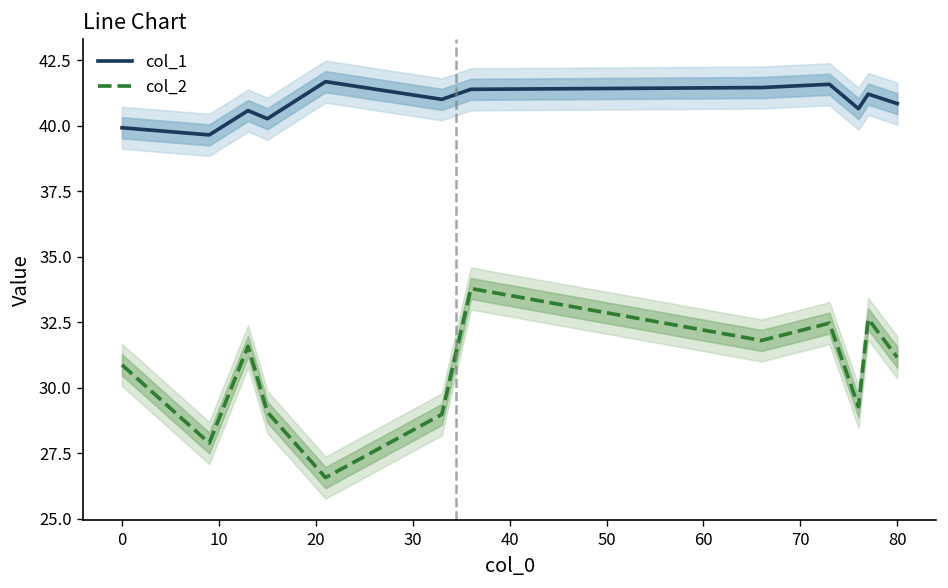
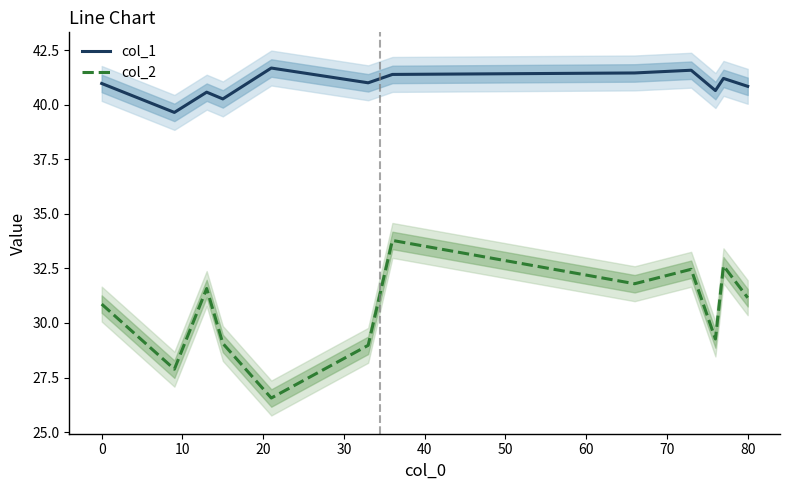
col_1, 0: 39.9 -> 41.0
